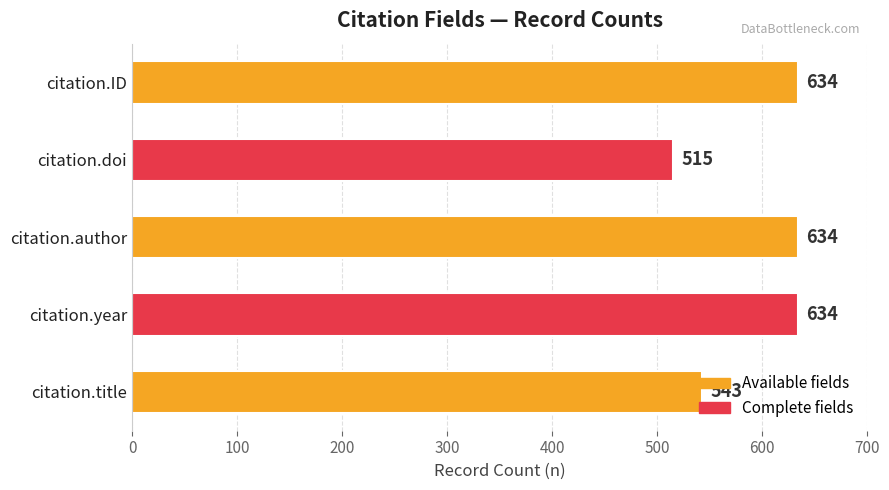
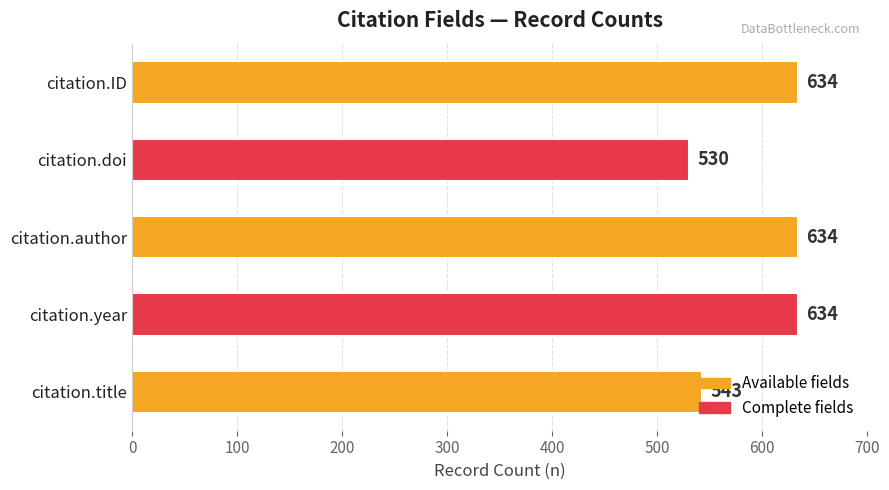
citation.doi: 515 -> 530
